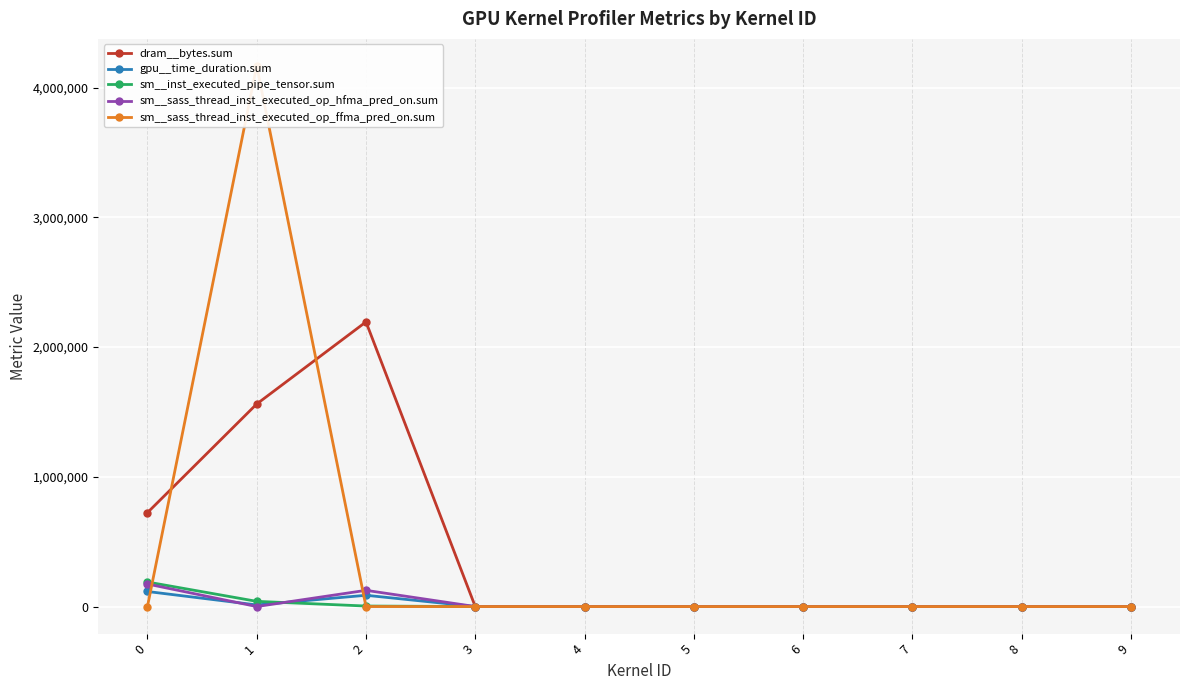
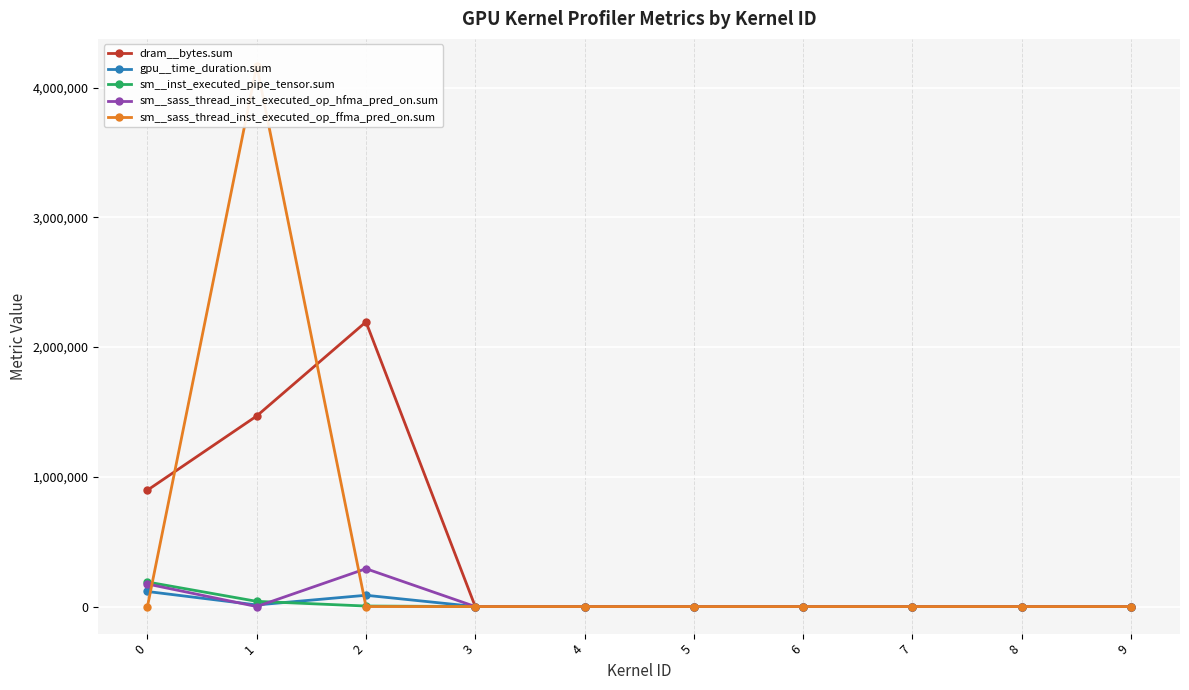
dram__bytes.sum, 0: 720,000 -> 900,000
dram__bytes.sum, 1: 1,560,000 -> 1,470,000
sm__sass_thread_inst_executed_op_hfma_pred_on.sum, 2: 130,000 -> 290,000
